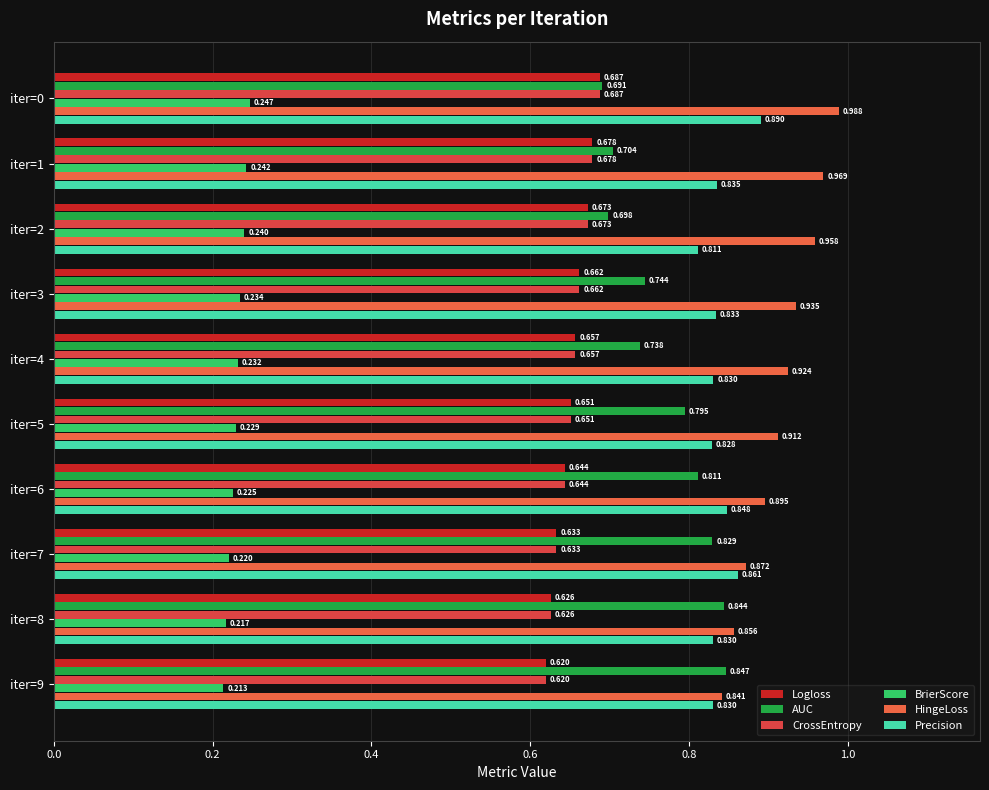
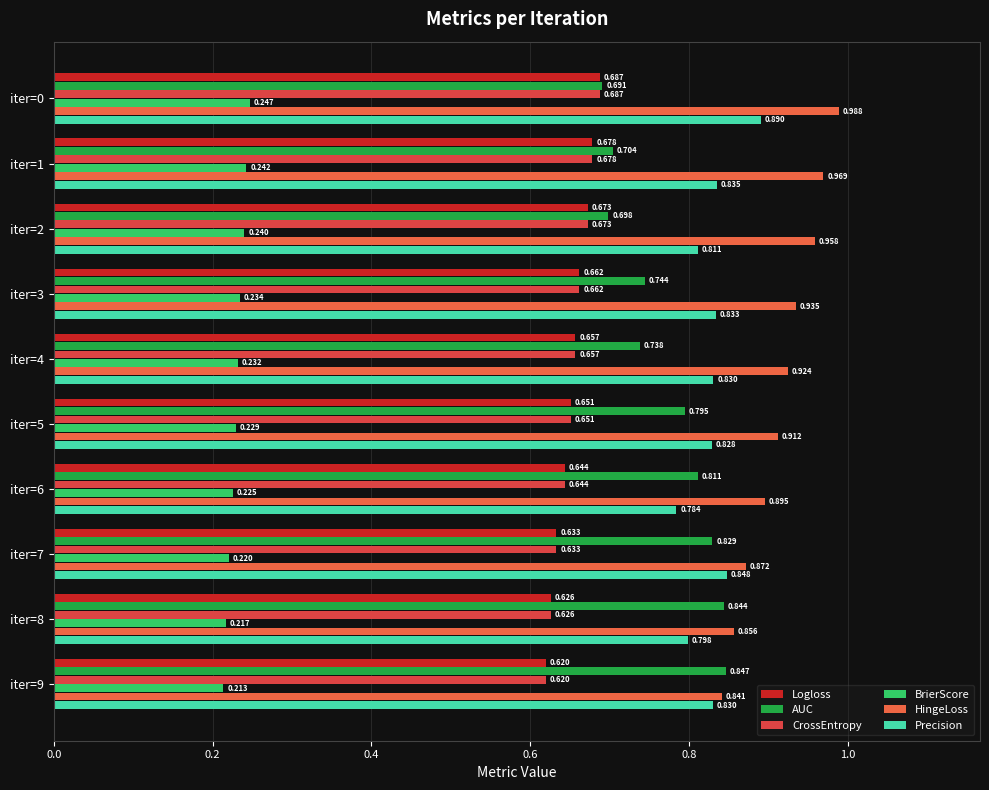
Precision, iter=6: 0.848 -> 0.784
Precision, iter=7: 0.861 -> 0.848
Precision, iter=8: 0.830 -> 0.798
